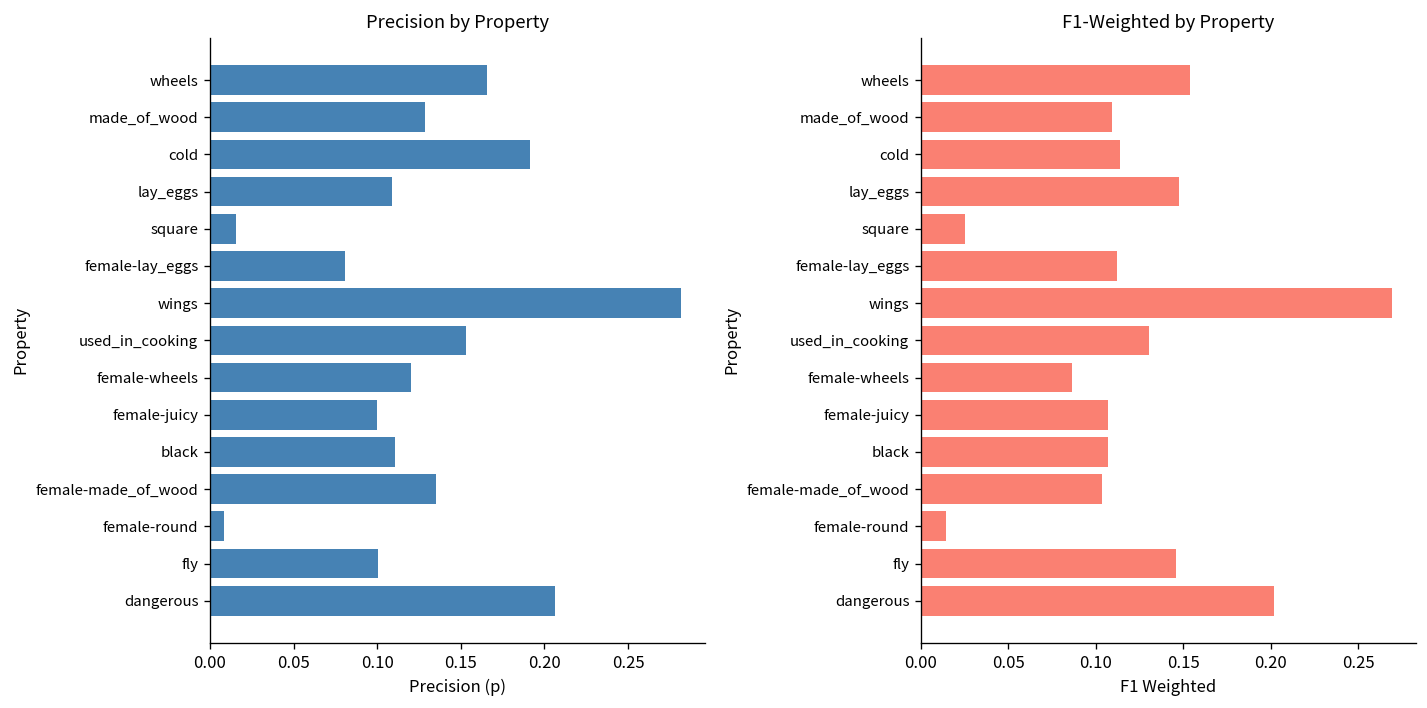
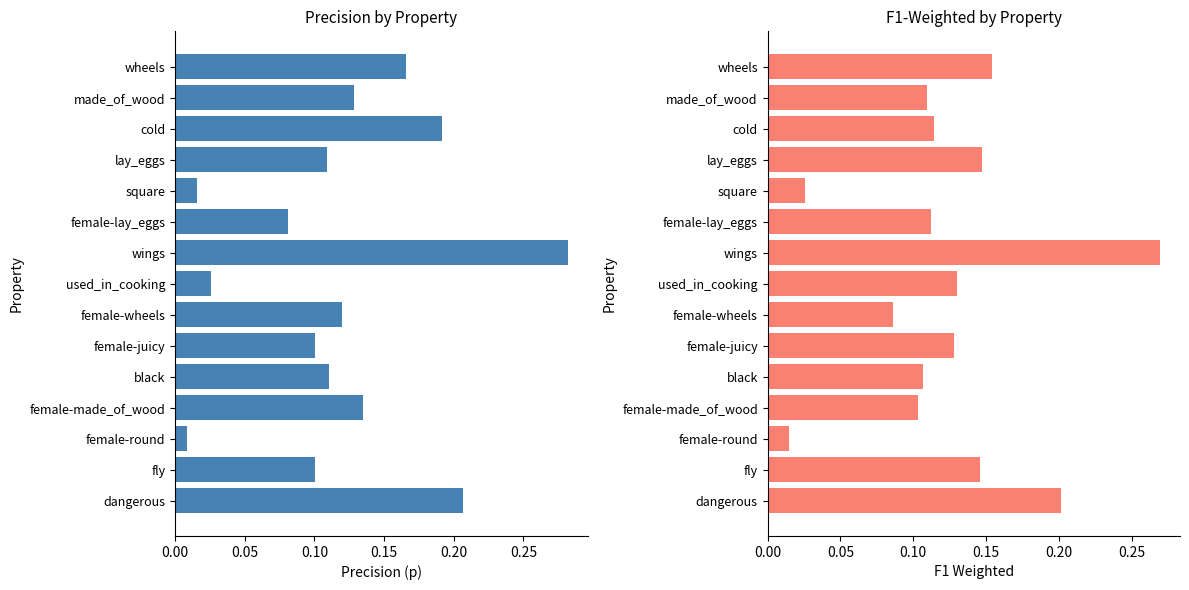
Precision by Property, used_in_cooking: 0.153 -> 0.026
F1-Weighted by Property, female-juicy: 0.107 -> 0.128
